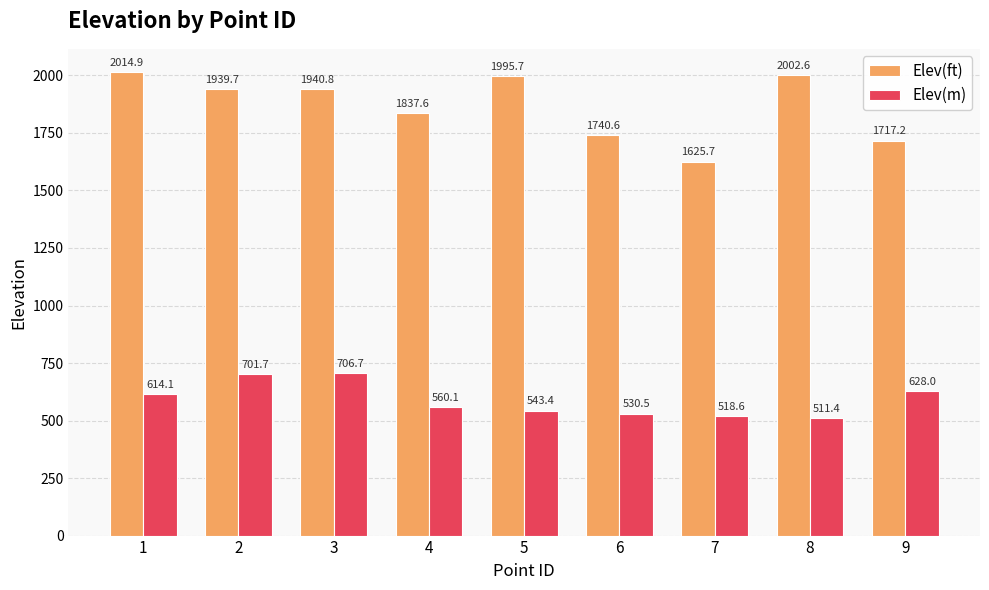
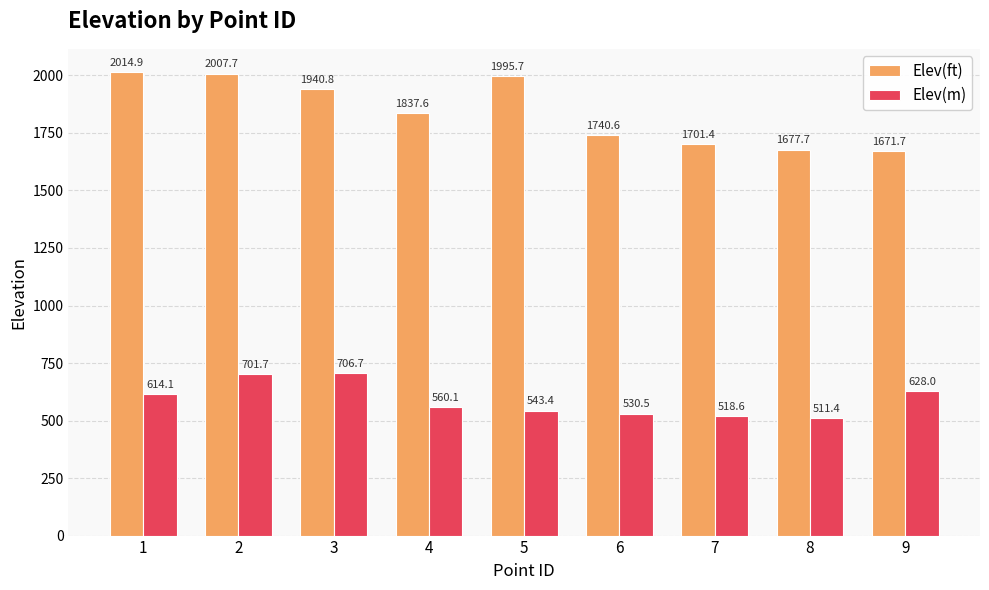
Elev(ft), 2: 1939.7 -> 2007.7
Elev(ft), 7: 1625.7 -> 1701.4
Elev(ft), 8: 2002.6 -> 1677.7
Elev(ft), 9: 1717.2 -> 1671.7
